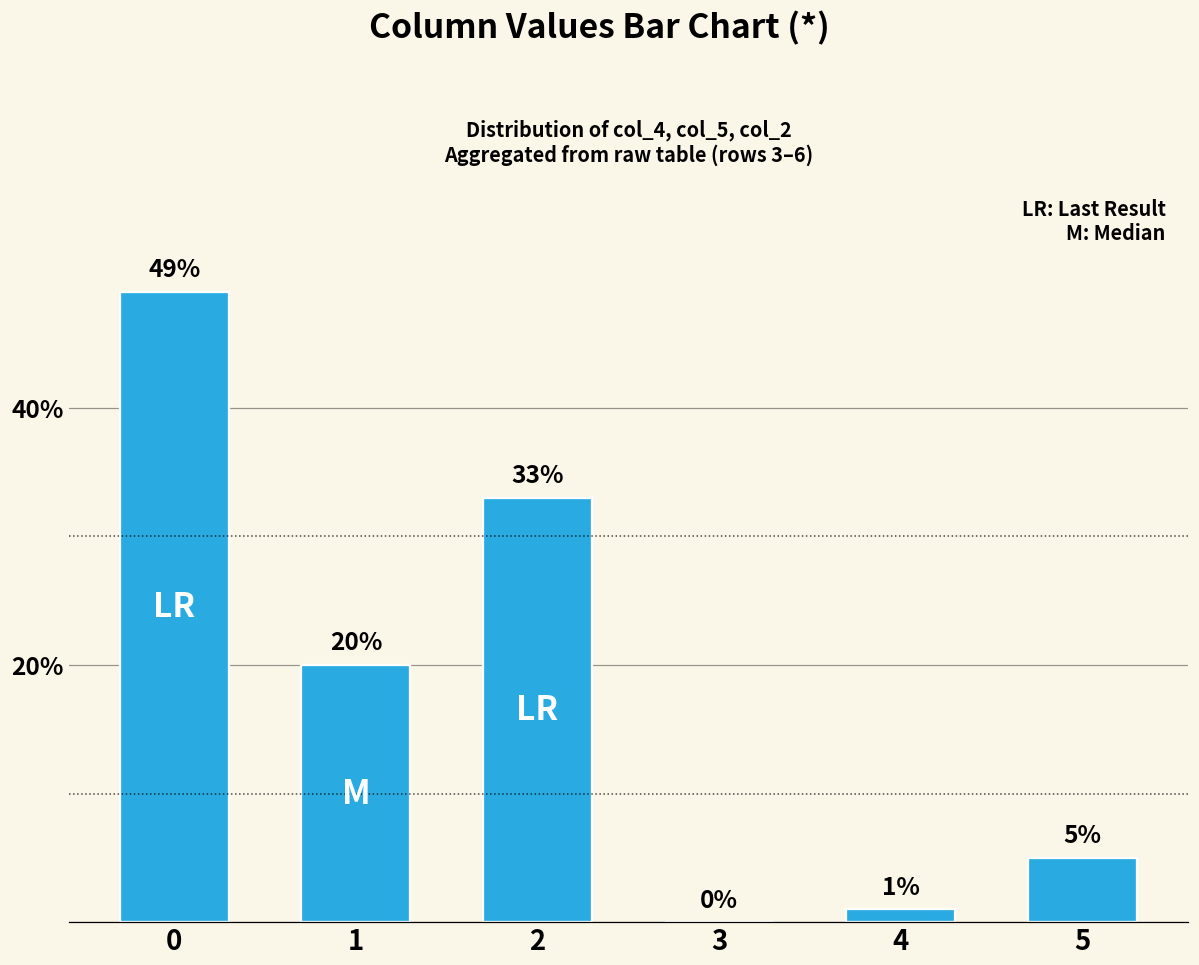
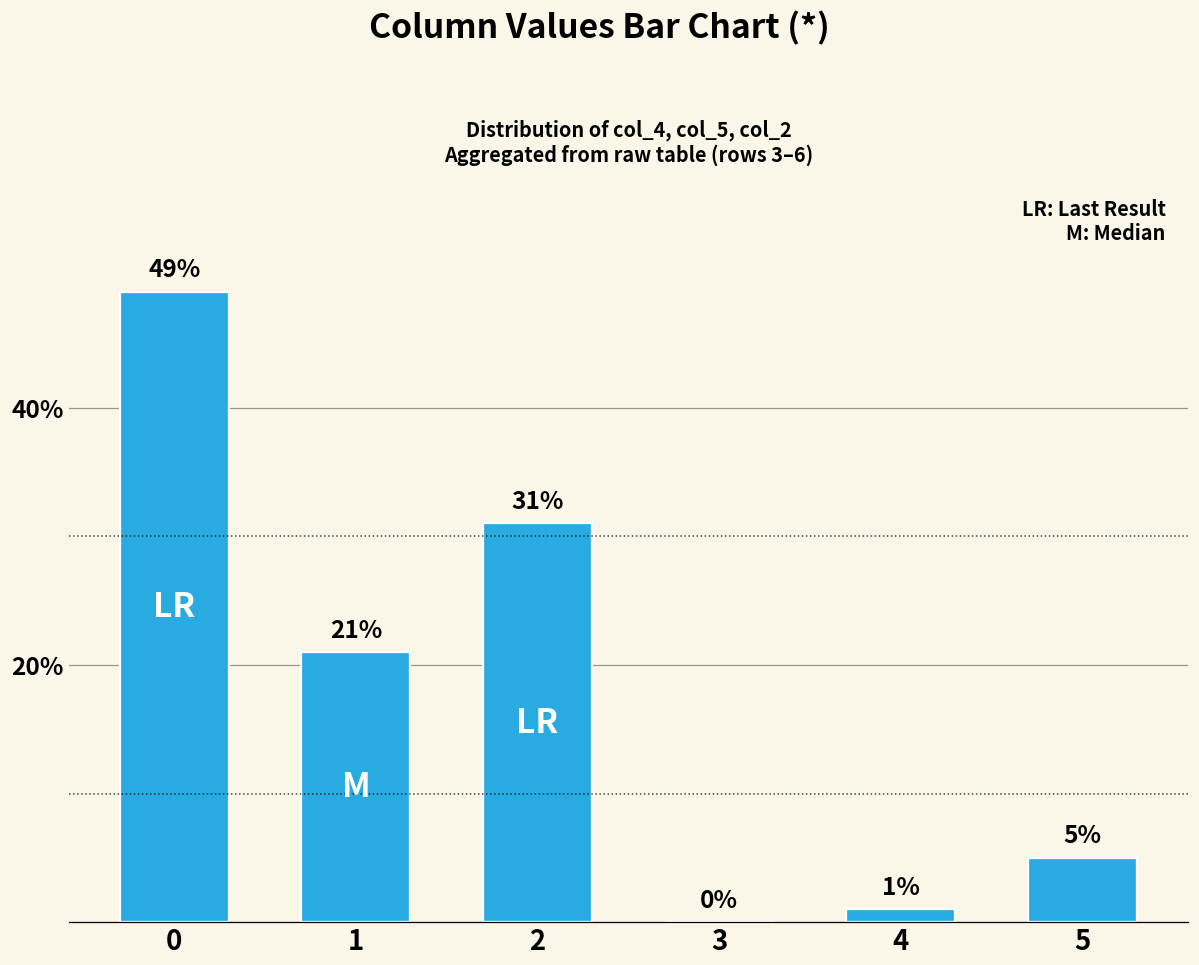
1: 20% -> 21%
2: 33% -> 31%
